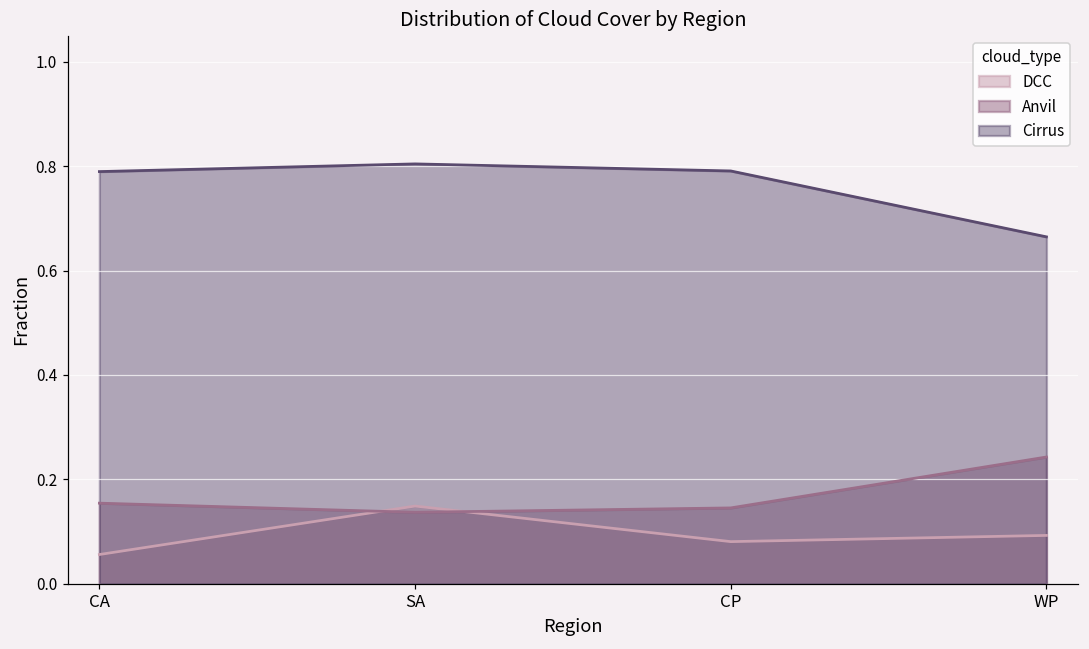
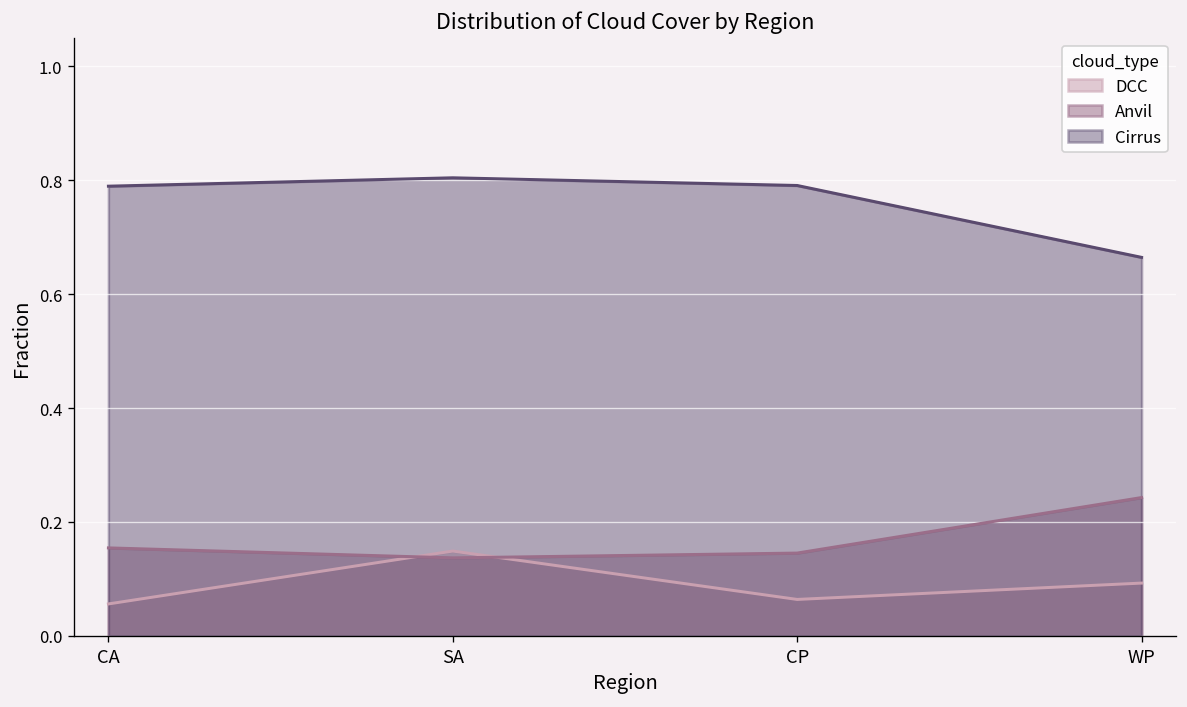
DCC, CP: 0.08 -> 0.06
